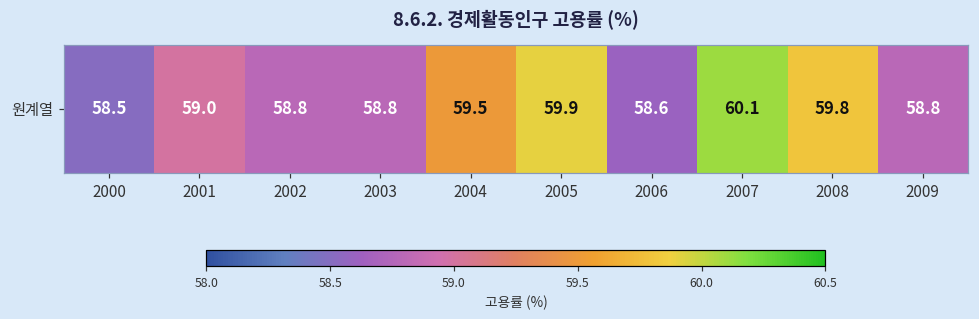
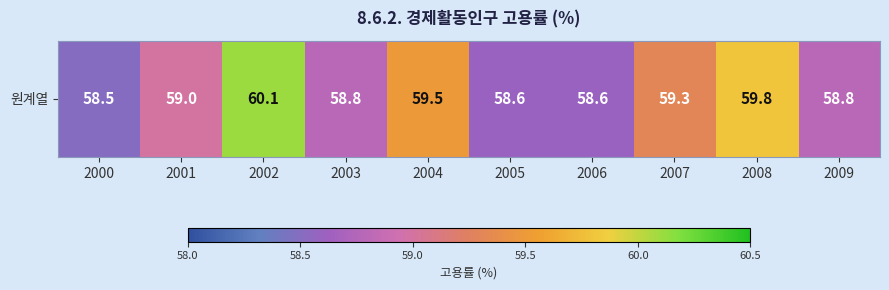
원계열, 2002: 58.8 -> 60.1
원계열, 2005: 59.9 -> 58.6
원계열, 2007: 60.1 -> 59.3
